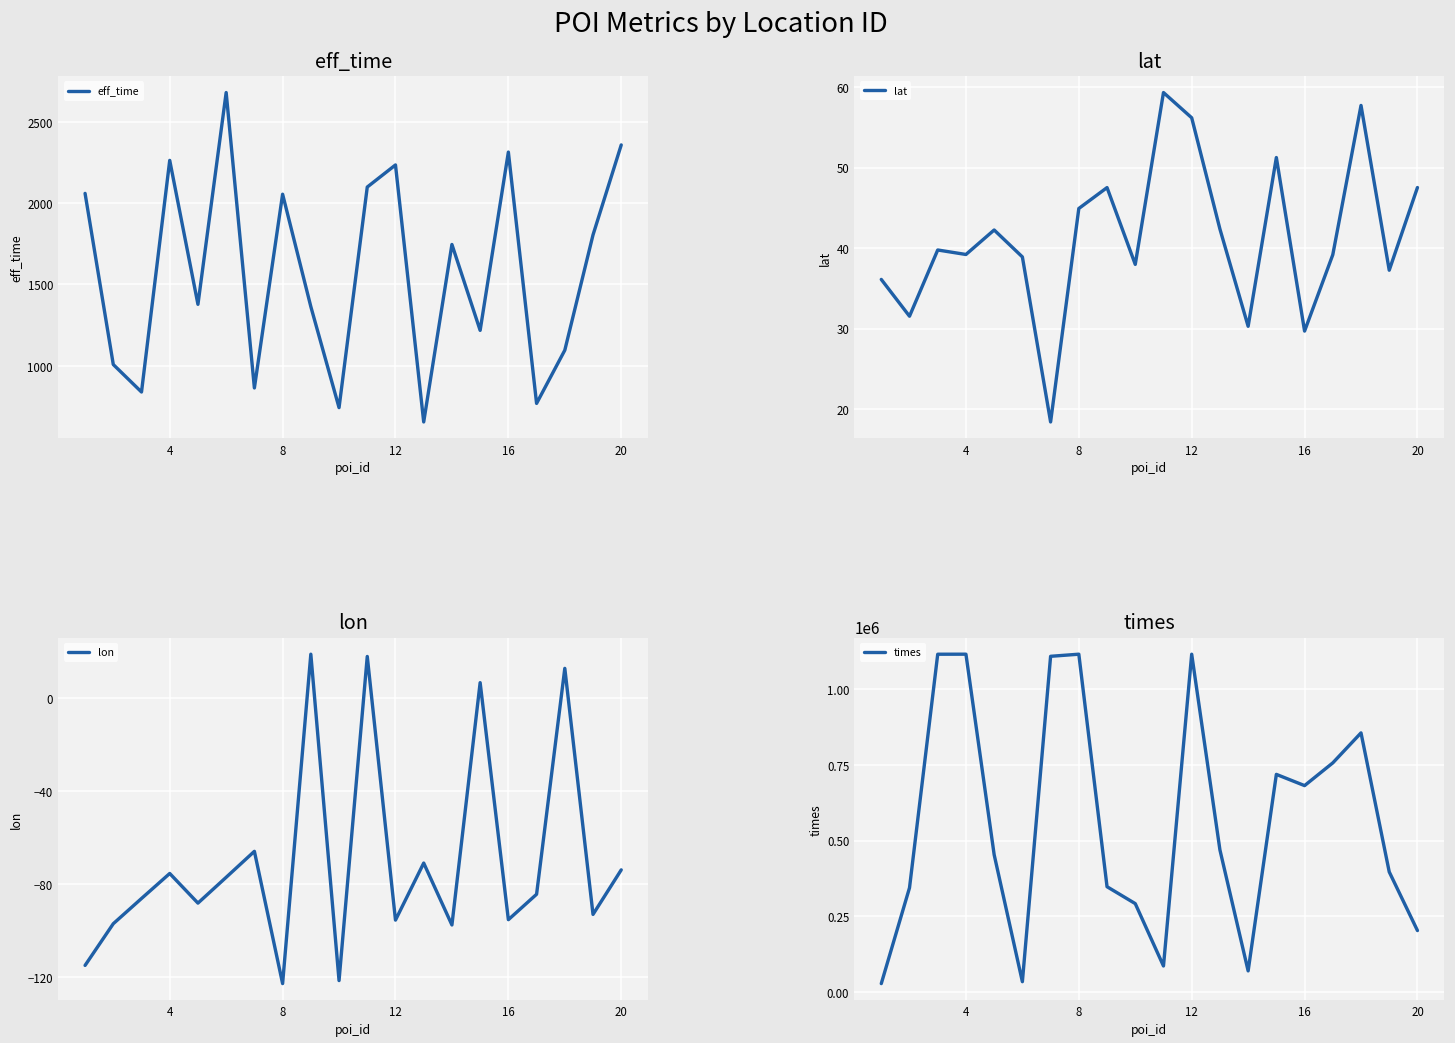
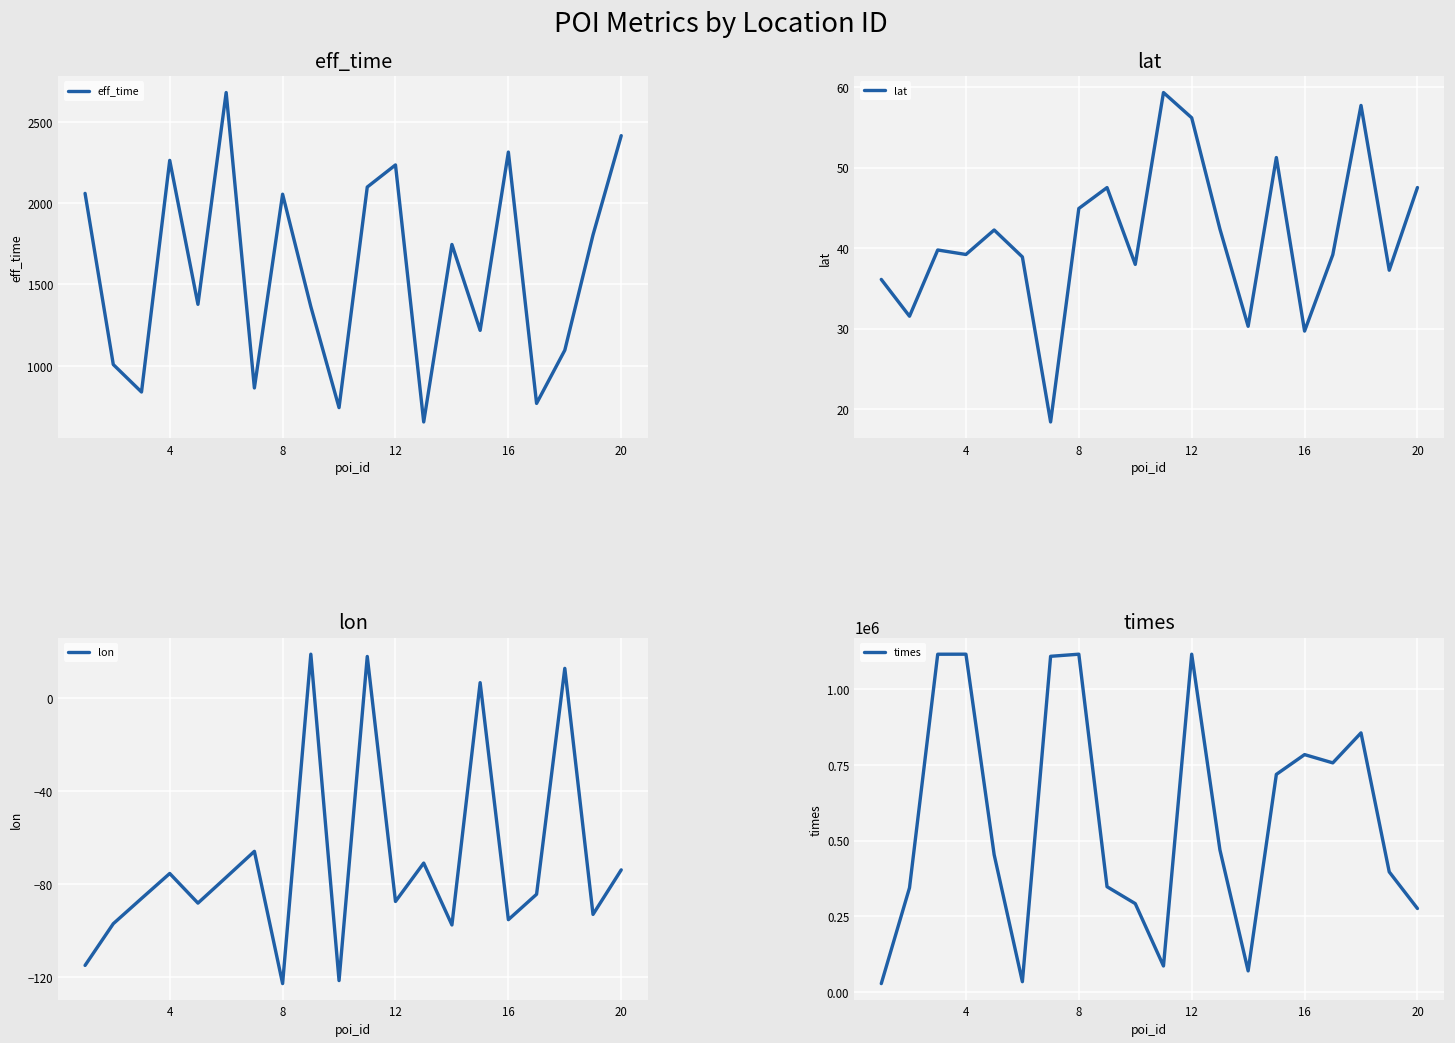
eff_time, 20: 2360 -> 2420
lon, 12: -96 -> -88
times, 16: 680000 -> 780000
times, 20: 200000 -> 280000
